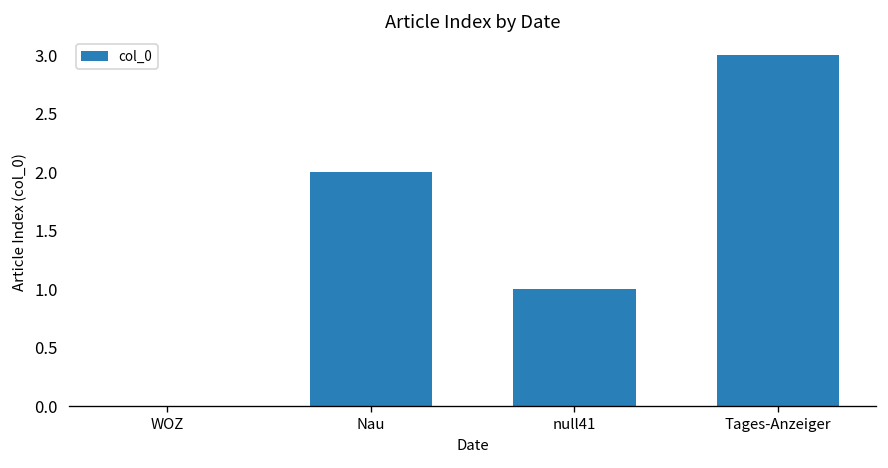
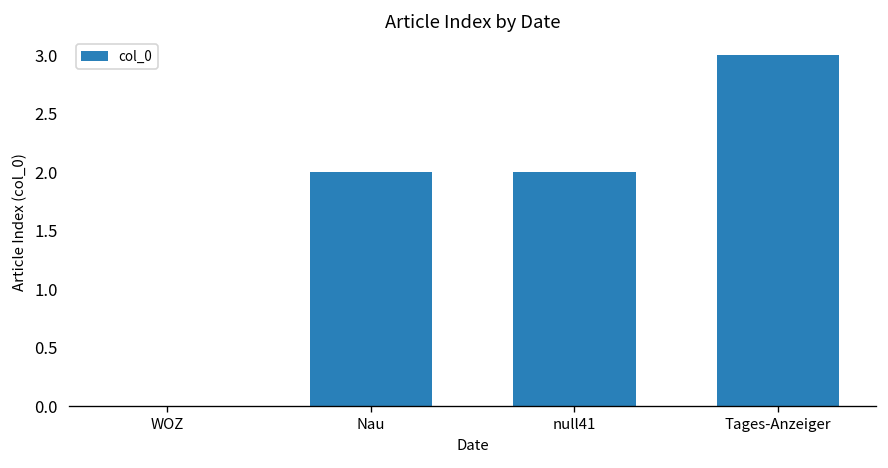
null41: 1 -> 2
